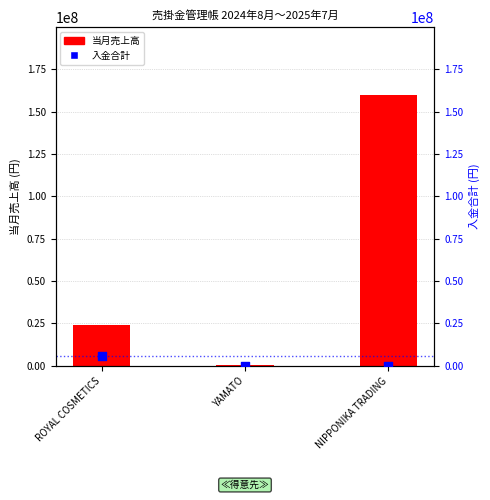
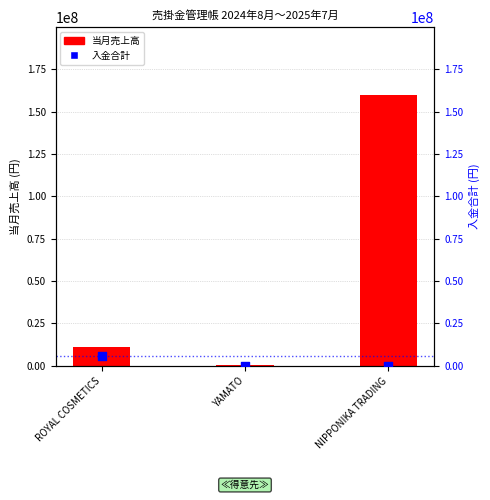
当月売上高, ROYAL COSMETICS: 24000000 -> 11000000
